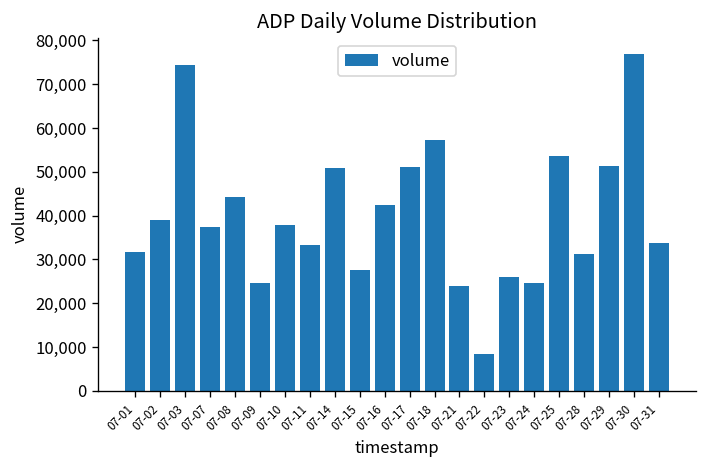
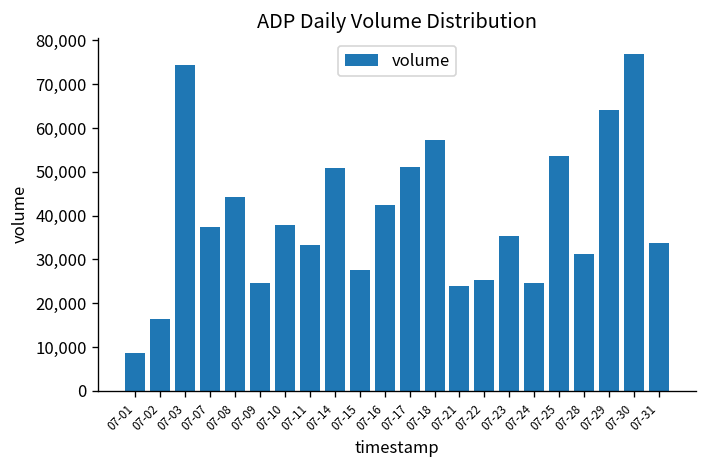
07-01: 32,000 -> 9,000
07-02: 39,000 -> 16,000
07-22: 8,000 -> 25,000
07-23: 26,000 -> 35,000
07-29: 51,000 -> 64,000
